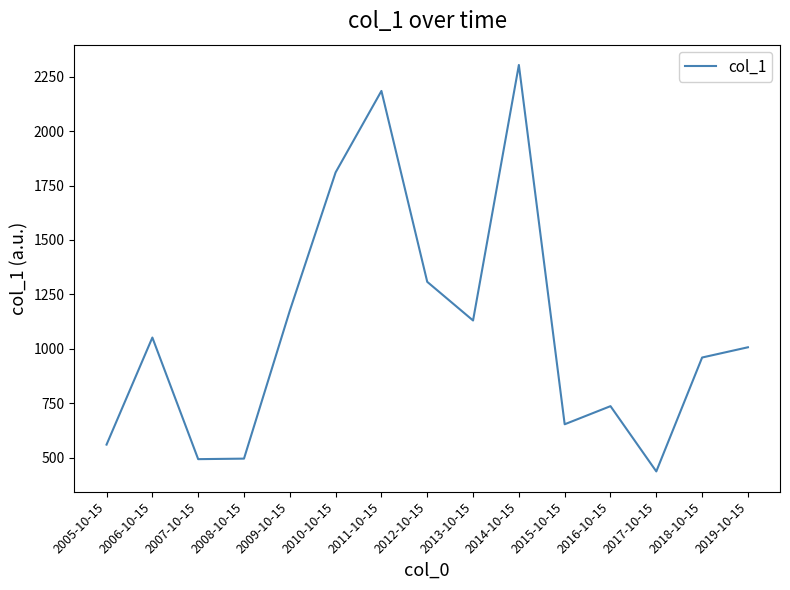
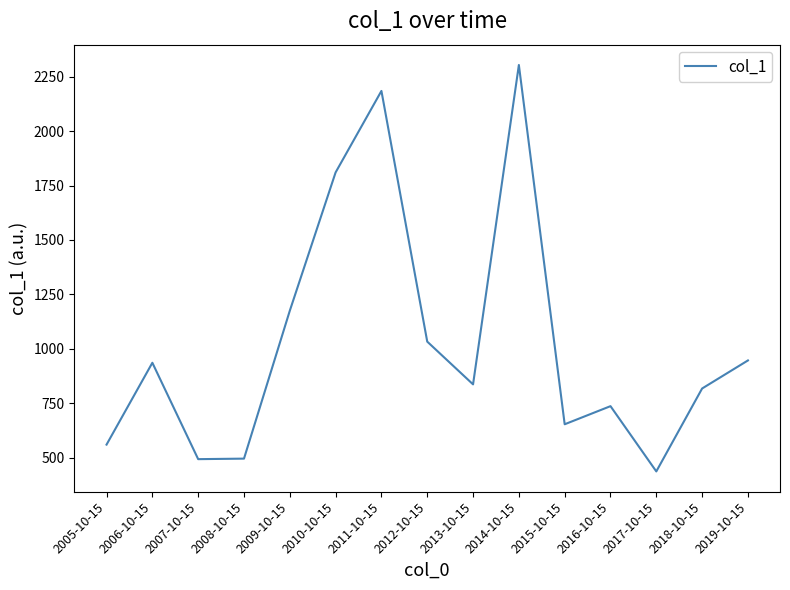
2006-10-15: 1050 -> 940
2012-10-15: 1310 -> 1030
2013-10-15: 1130 -> 840
2018-10-15: 960 -> 820
2019-10-15: 1010 -> 950
